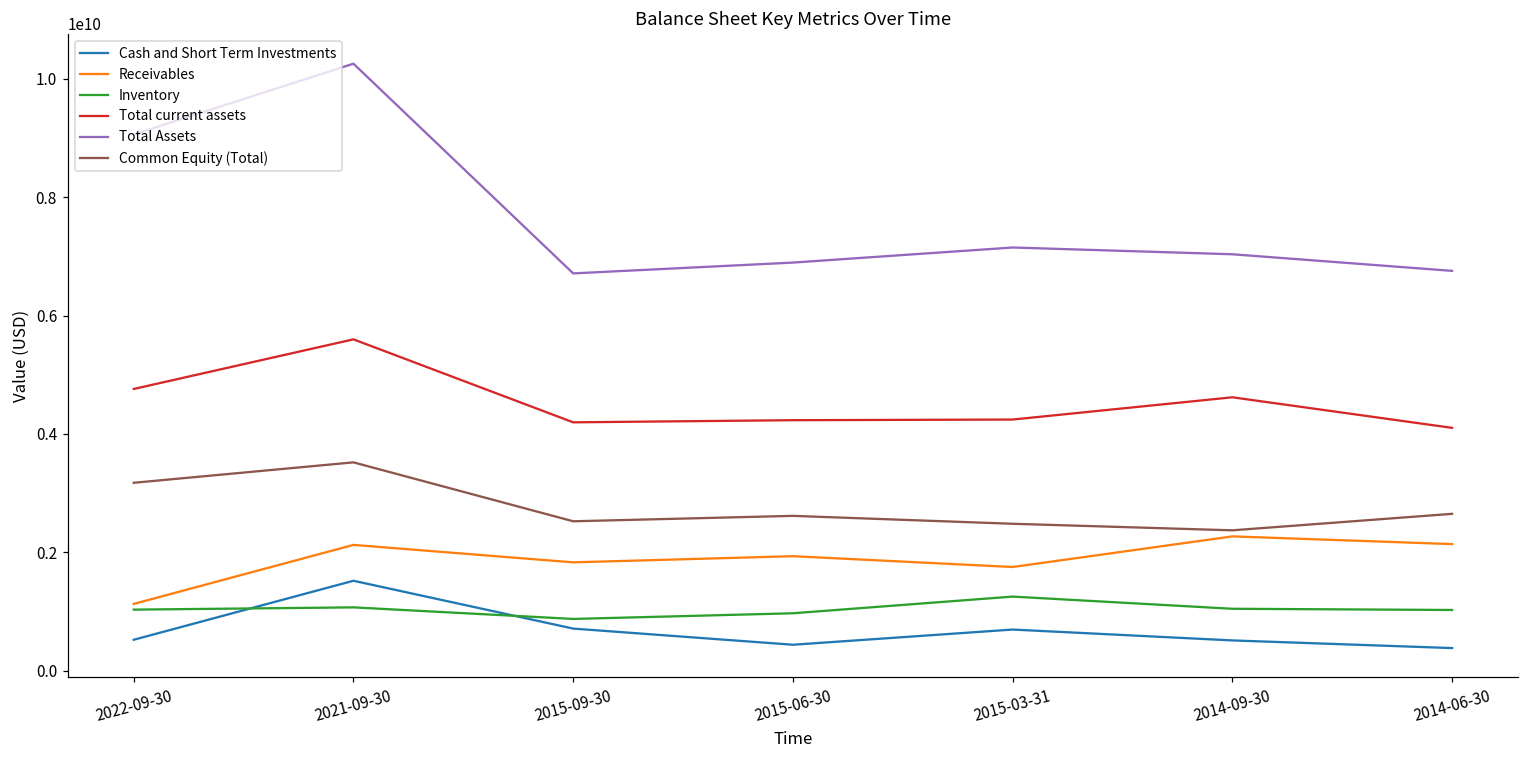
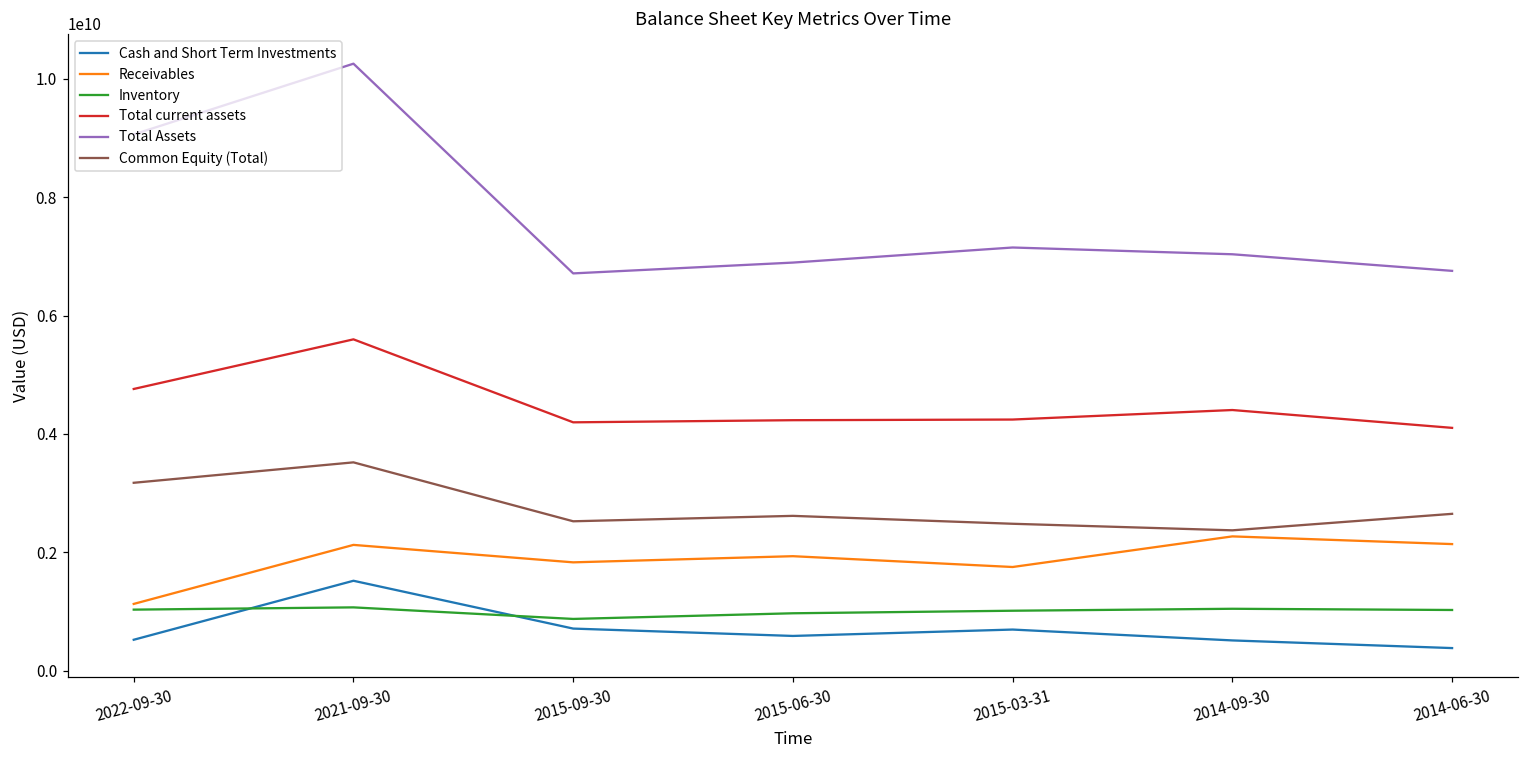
Cash and Short Term Investments, 2015-06-30: 400000000 -> 600000000
Inventory, 2015-03-31: 1300000000 -> 1000000000
Total current assets, 2014-09-30: 4600000000 -> 4400000000
